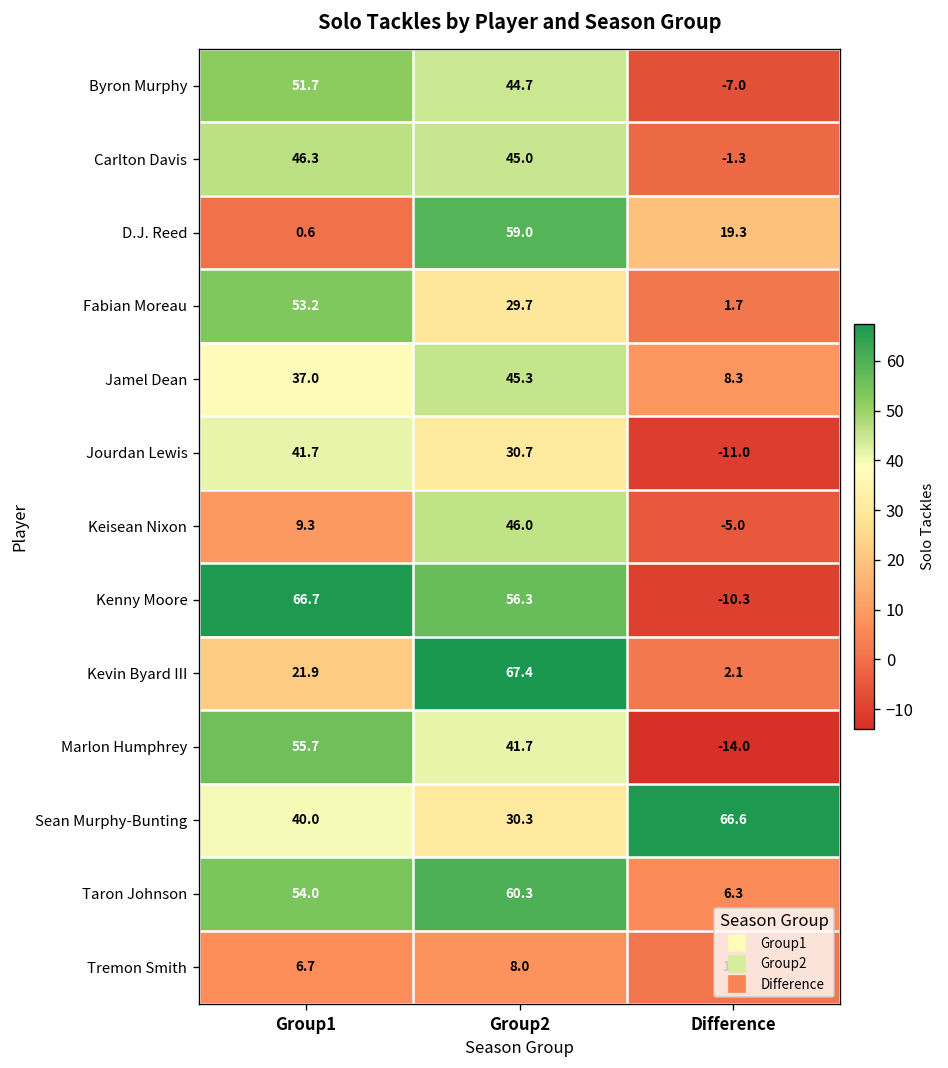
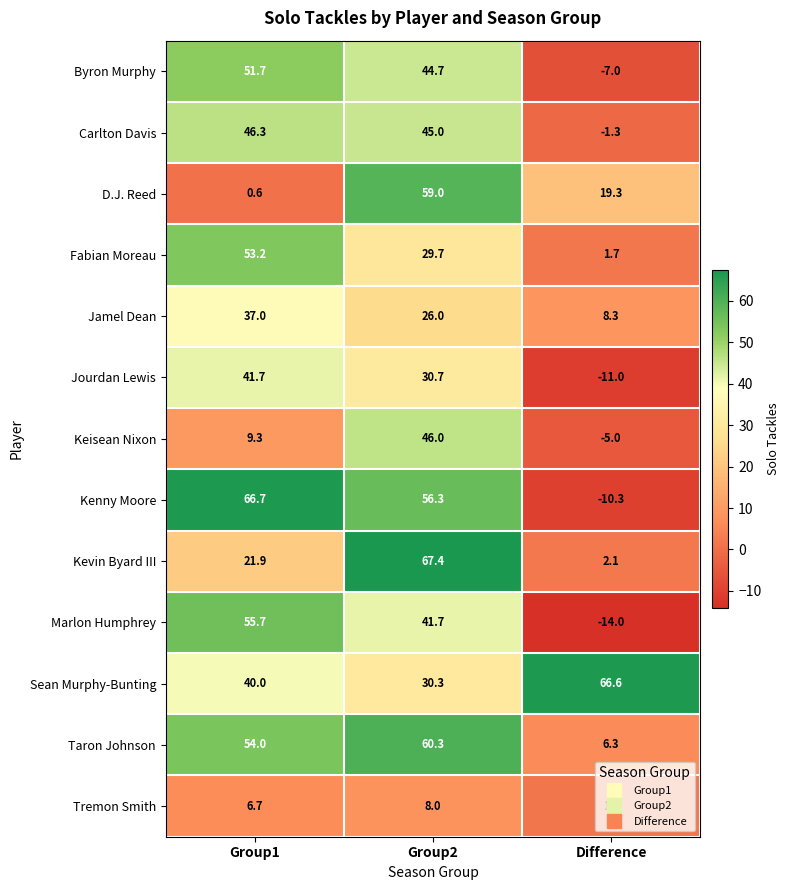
Jamel Dean, Group2: 45.3 -> 26.0
